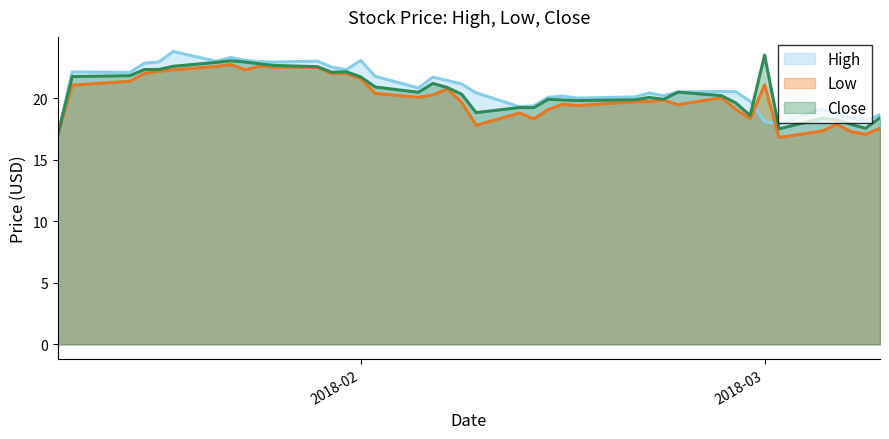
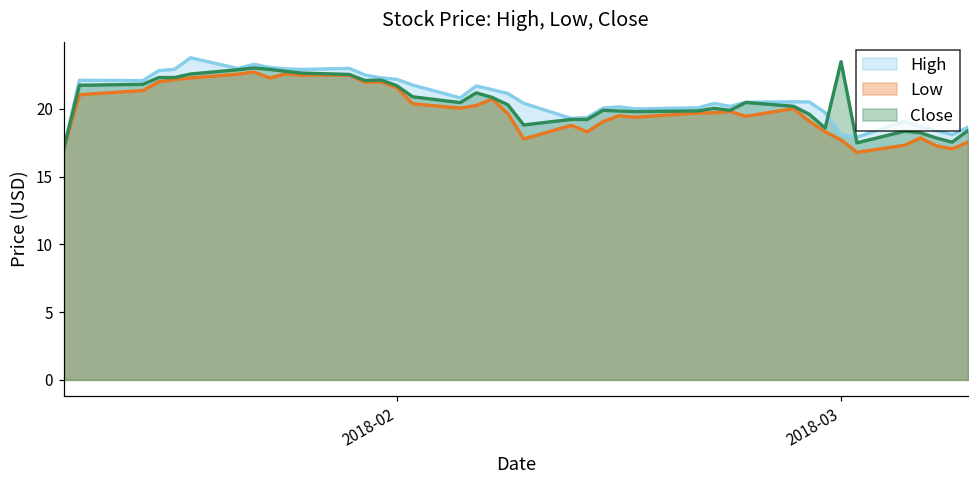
High, 2018-02: 23.1 -> 22.2
Low, 2018-03: 21.1 -> 17.7
